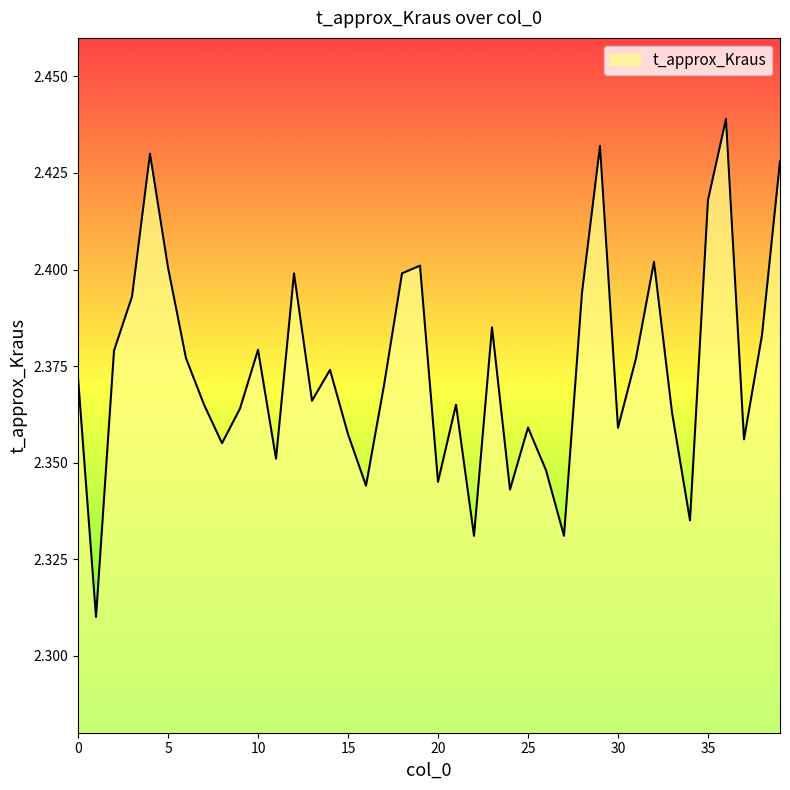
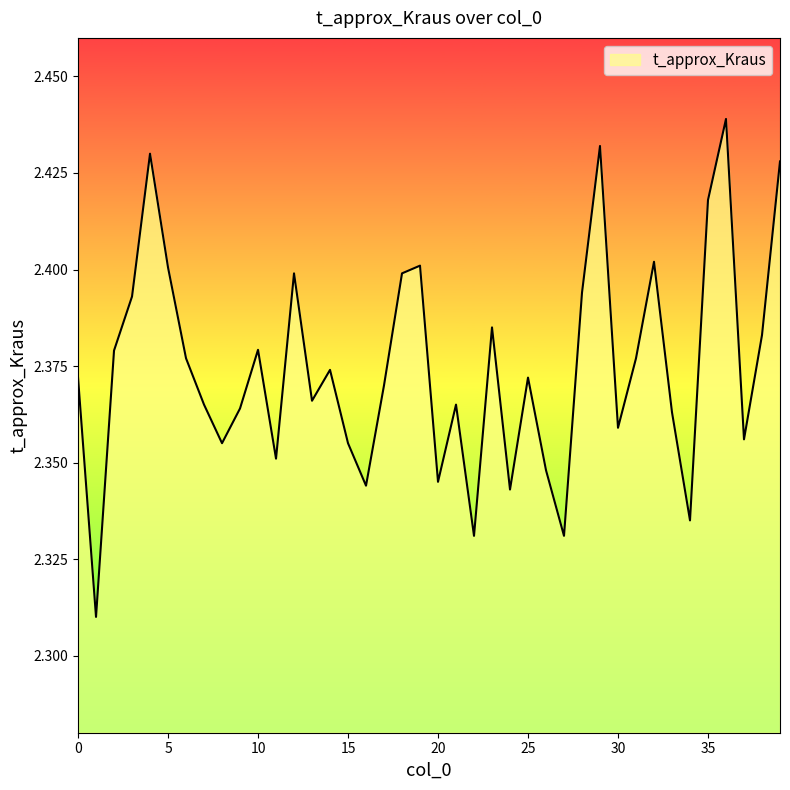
15: 2.357 -> 2.355
25: 2.359 -> 2.372
